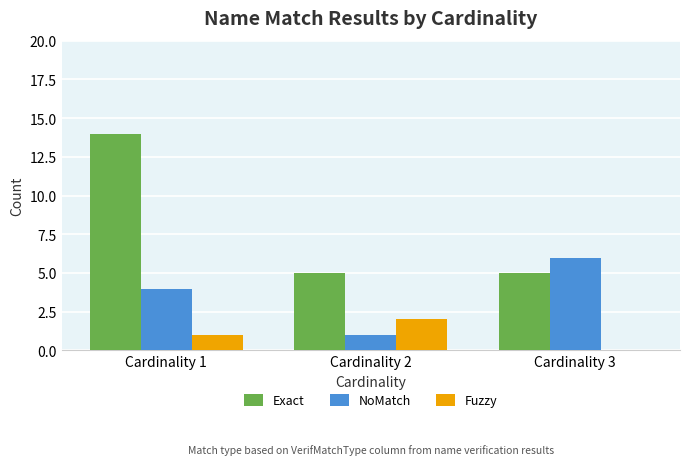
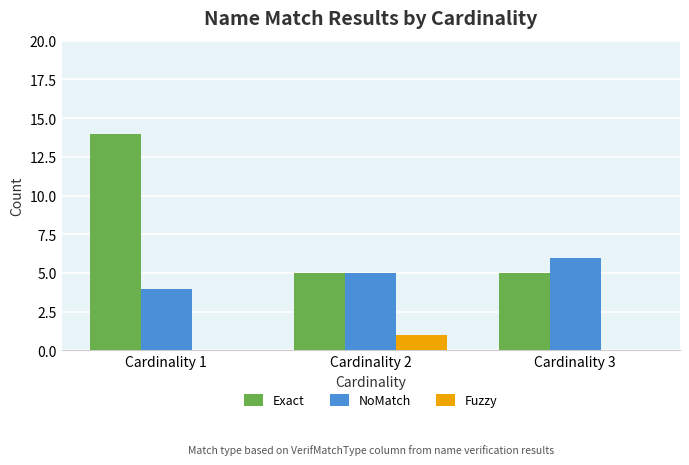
Fuzzy, Cardinality 1: 1 -> 0
NoMatch, Cardinality 2: 1 -> 5
Fuzzy, Cardinality 2: 2 -> 1
